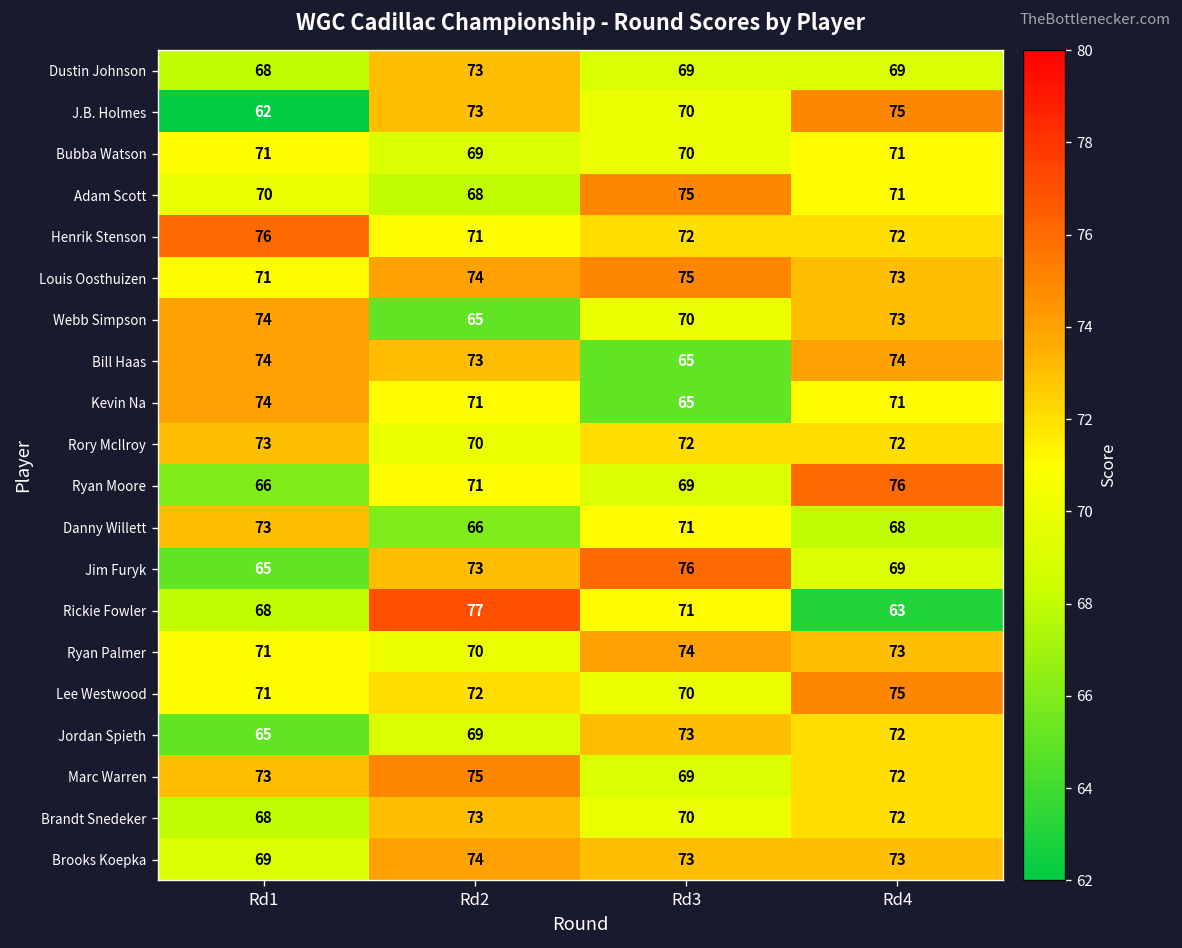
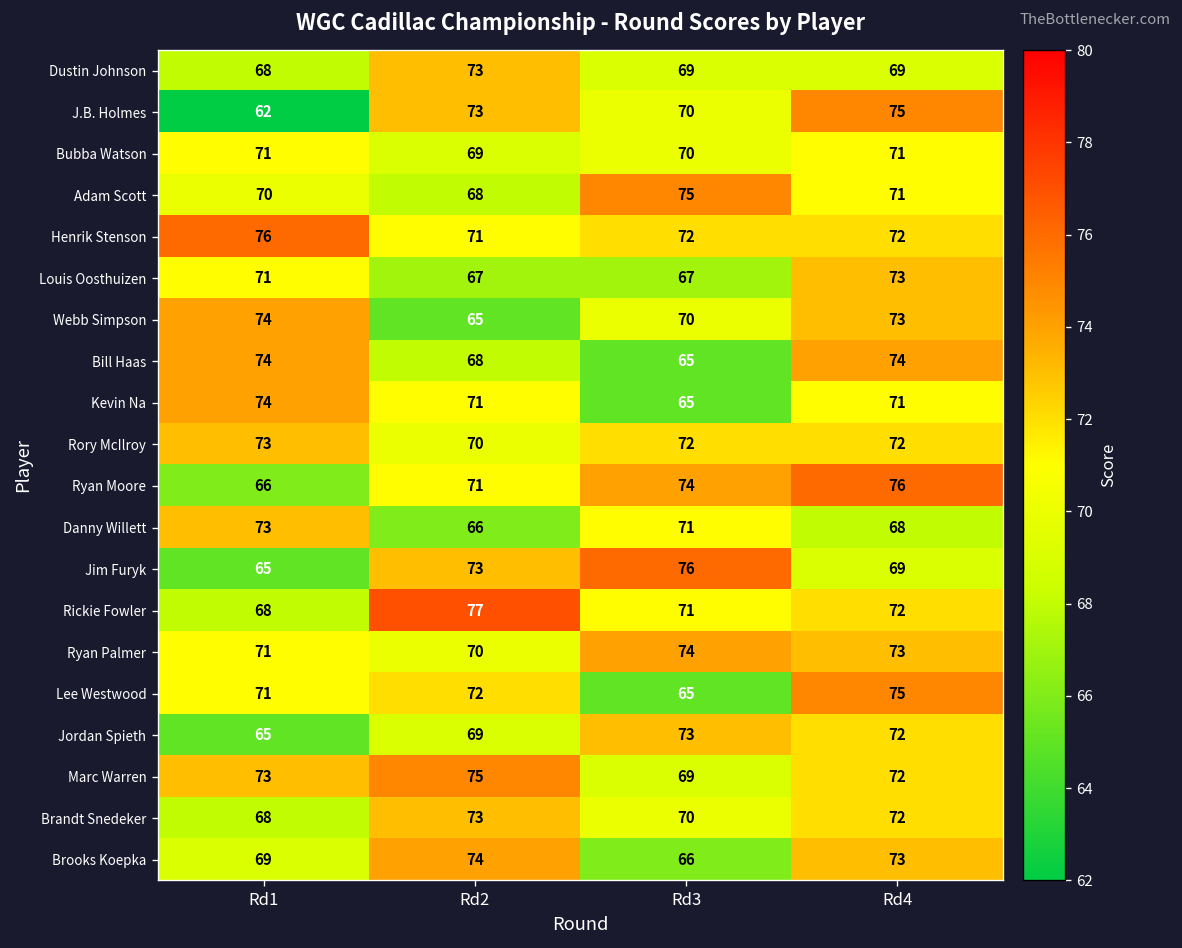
Louis Oosthuizen, Rd2: 74 -> 67
Louis Oosthuizen, Rd3: 75 -> 67
Bill Haas, Rd2: 73 -> 68
Ryan Moore, Rd3: 69 -> 74
Rickie Fowler, Rd4: 63 -> 72
Lee Westwood, Rd3: 70 -> 65
Brooks Koepka, Rd3: 73 -> 66
